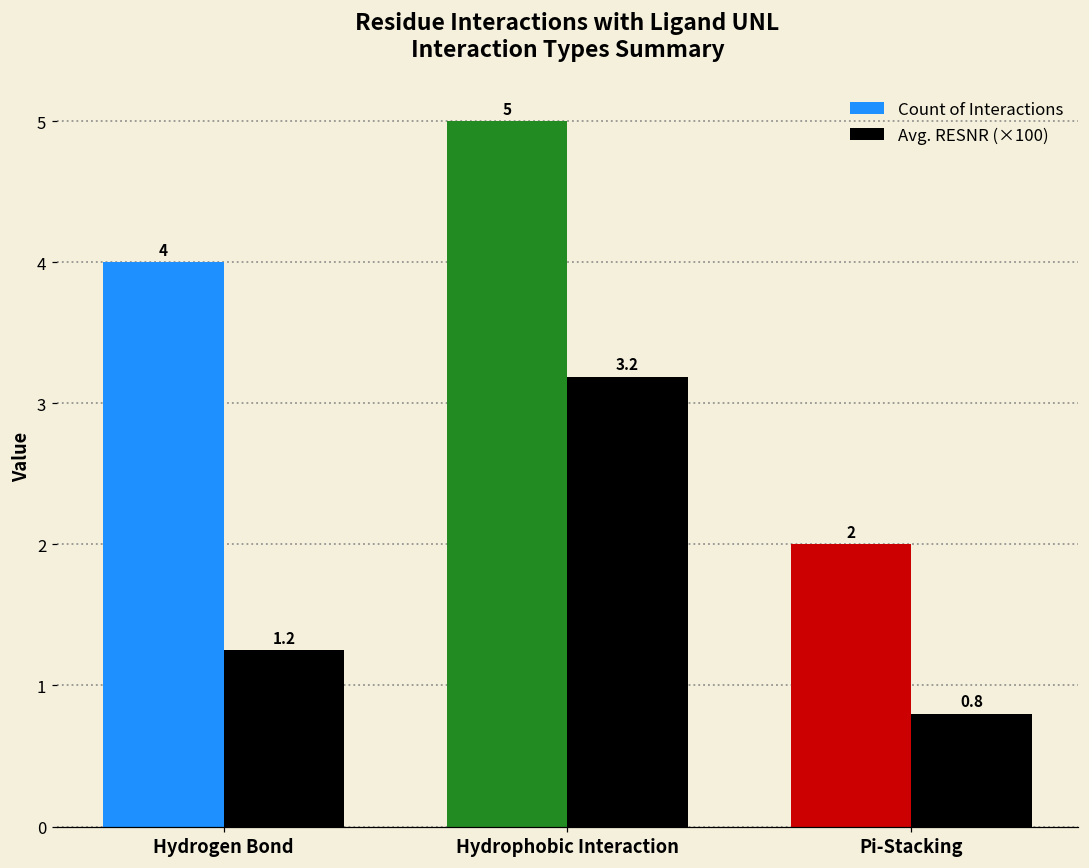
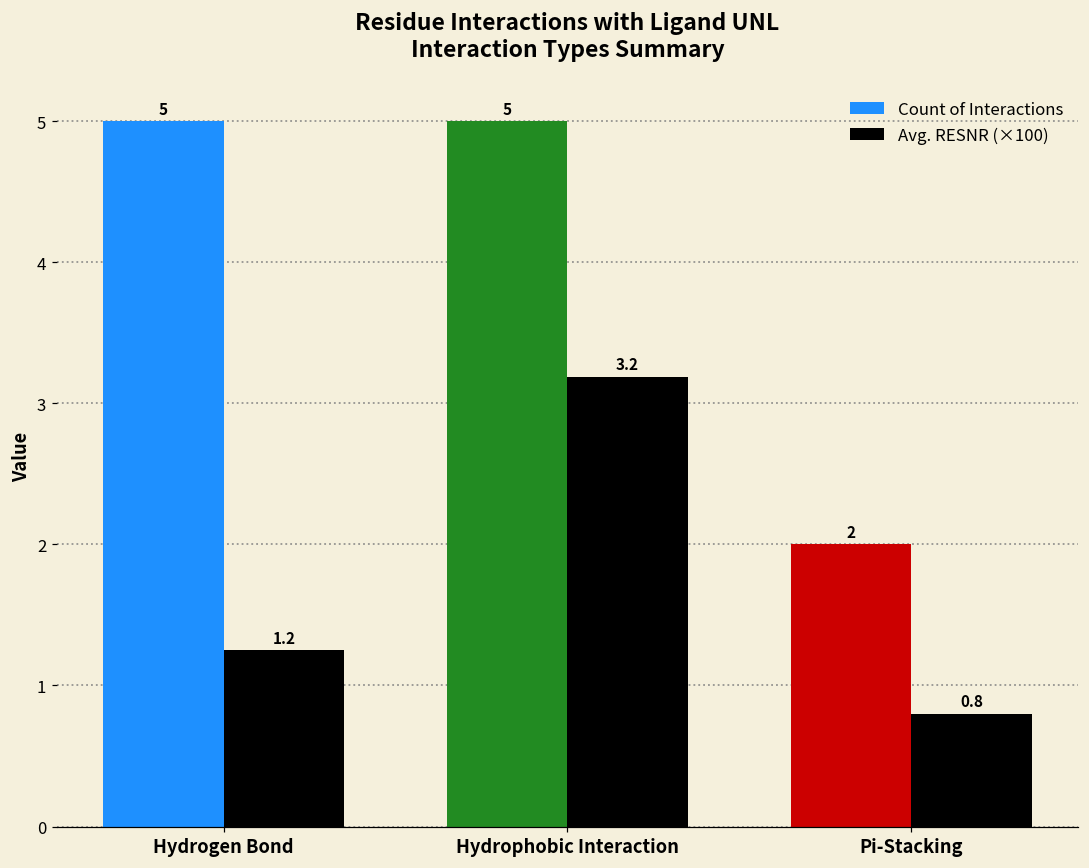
Count of Interactions, Hydrogen Bond: 4 -> 5
